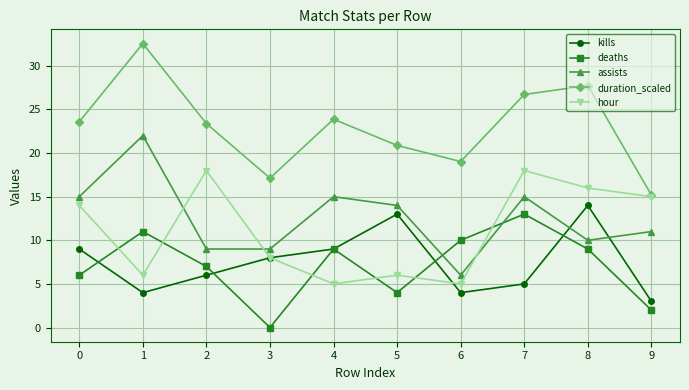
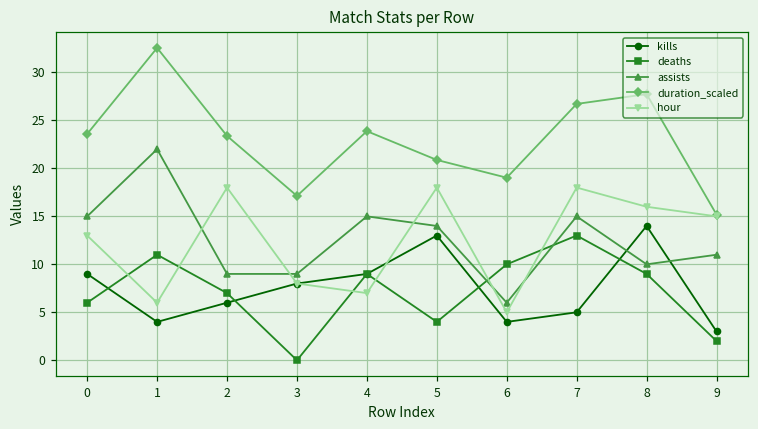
hour, 0: 14 -> 13
hour, 4: 5 -> 7
hour, 5: 6 -> 18
